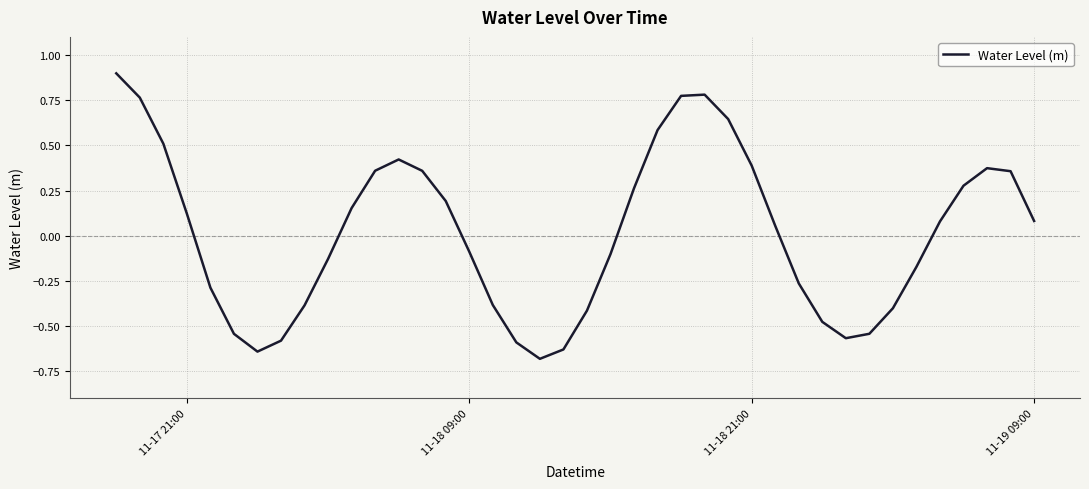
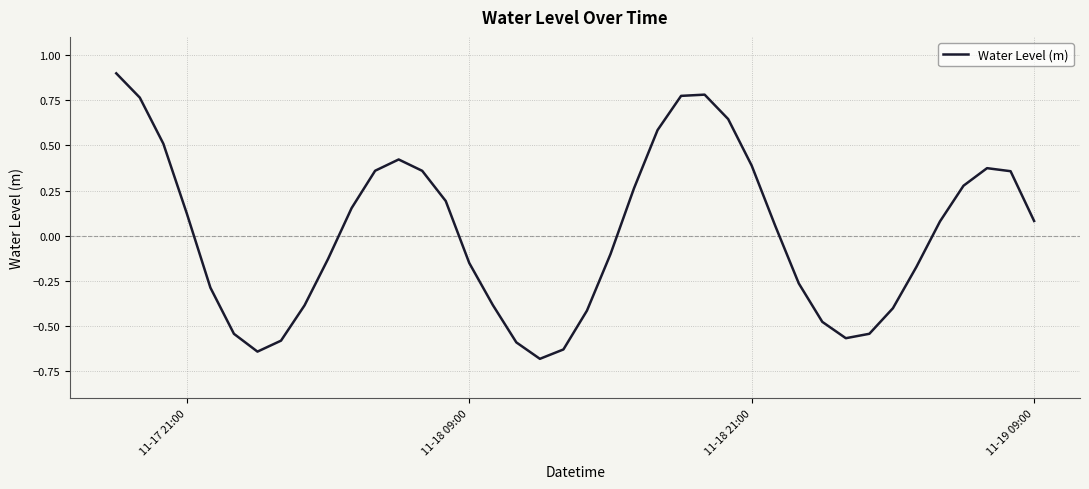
11-18 09:00: -0.09 -> -0.15
